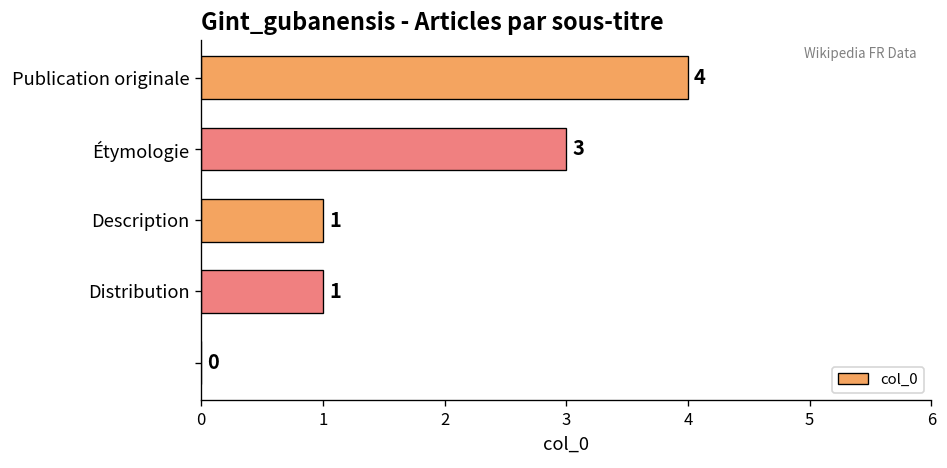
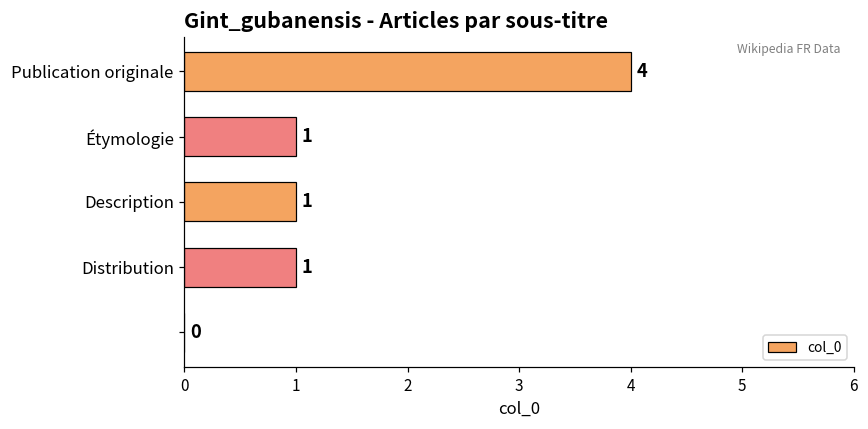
Étymologie: 3 -> 1
